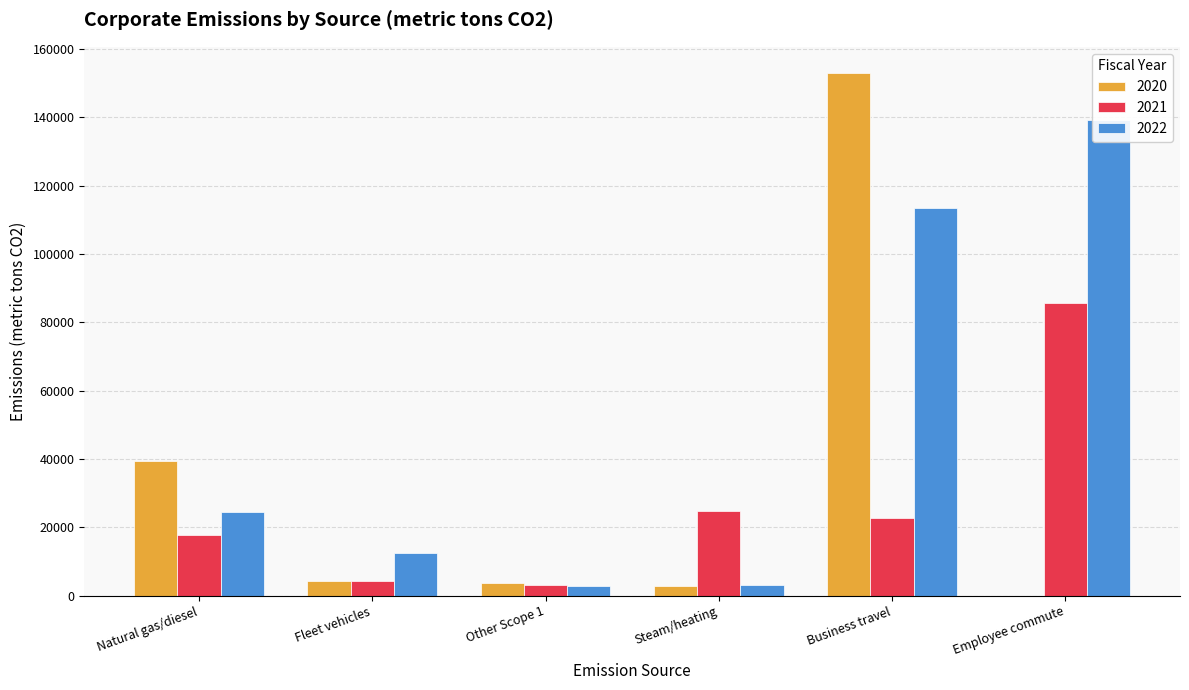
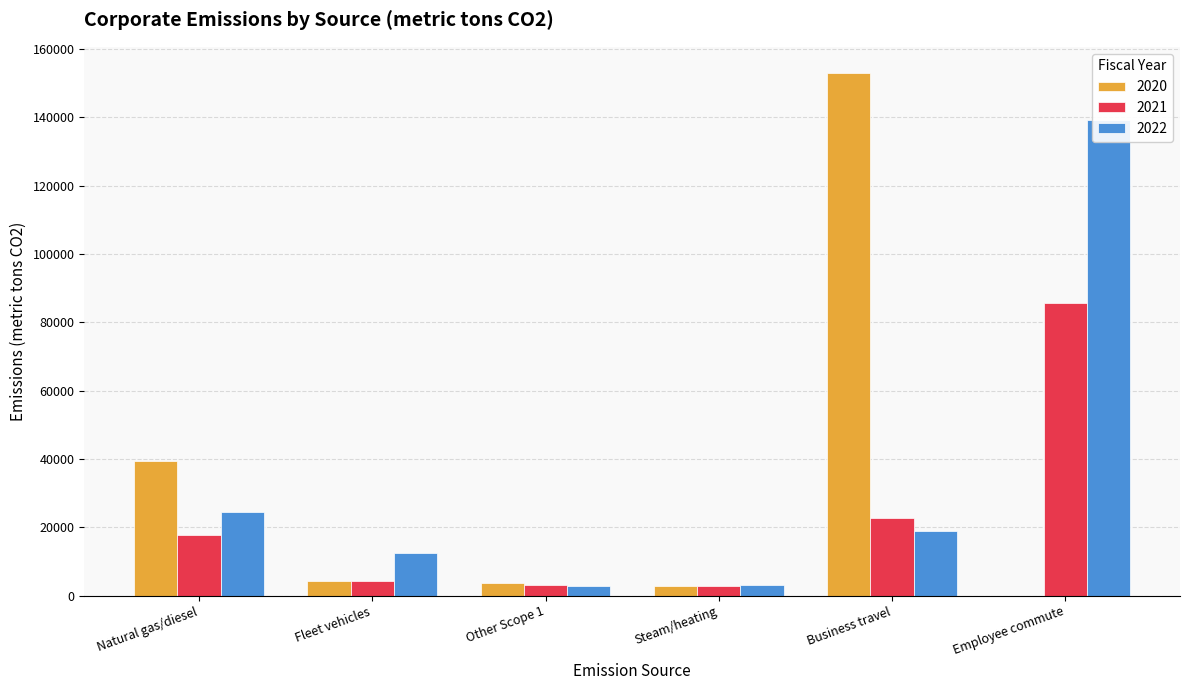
2021, Steam/heating: 25000 -> 3000
2022, Business travel: 114000 -> 19000
